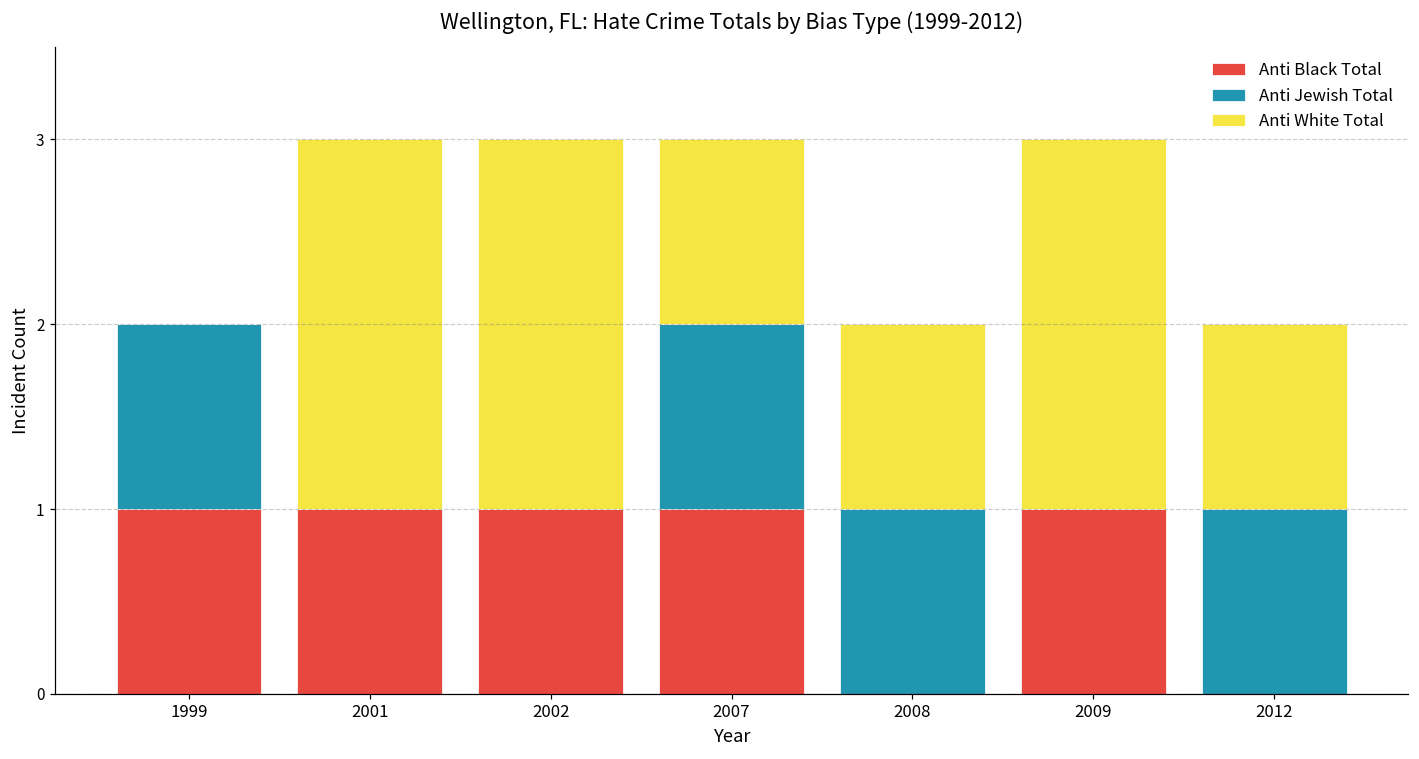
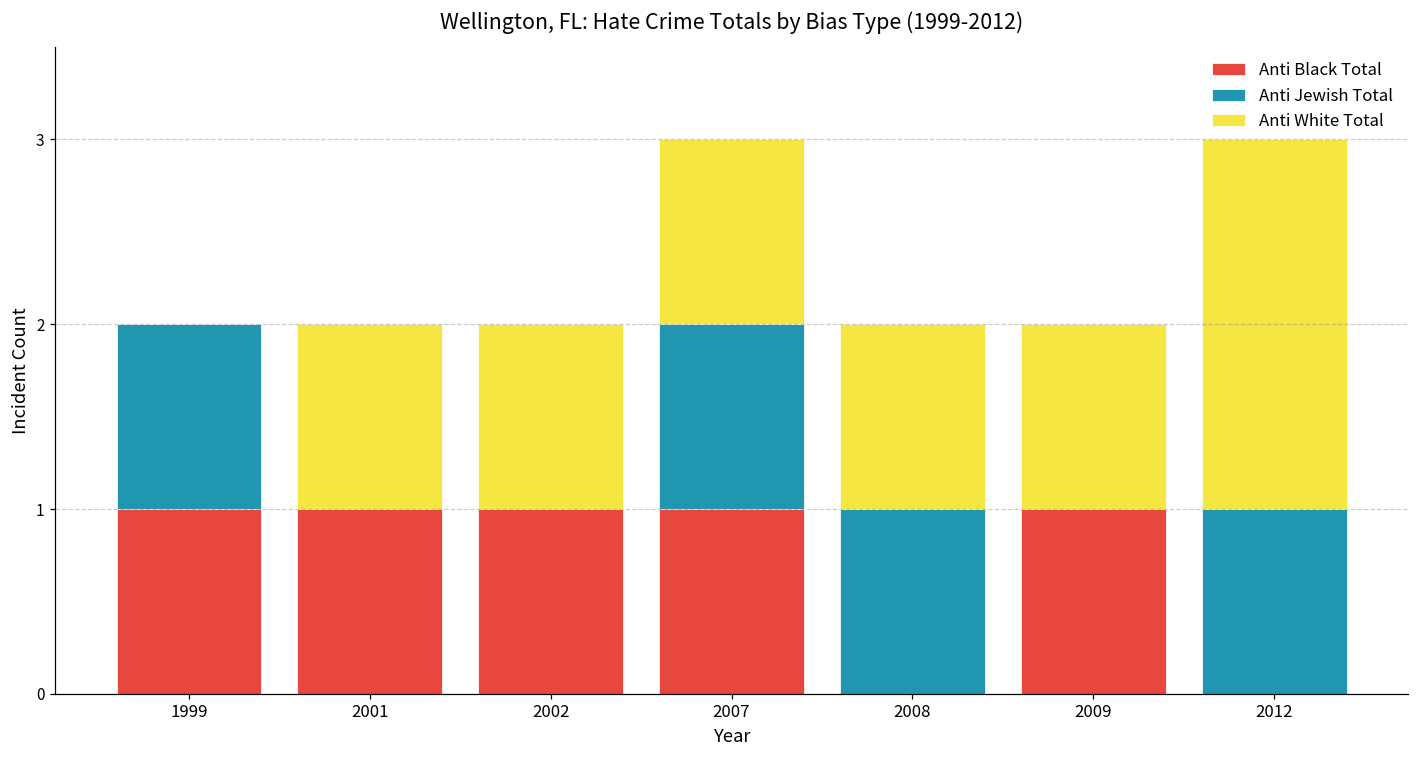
Anti White Total, 2001: 2 -> 1
Anti White Total, 2002: 2 -> 1
Anti White Total, 2009: 2 -> 1
Anti White Total, 2012: 1 -> 2
